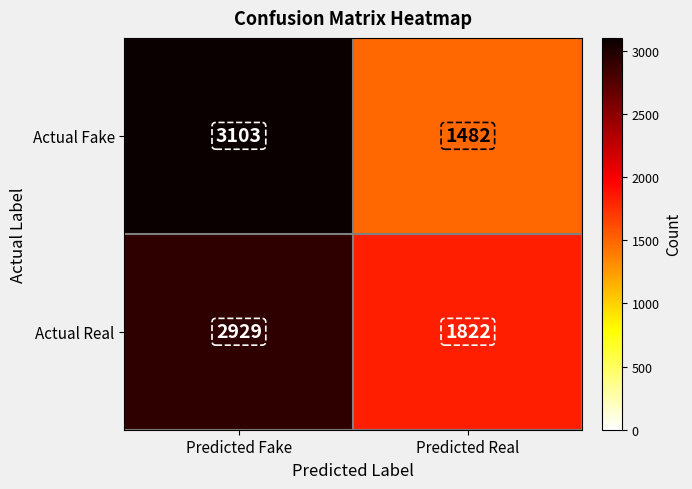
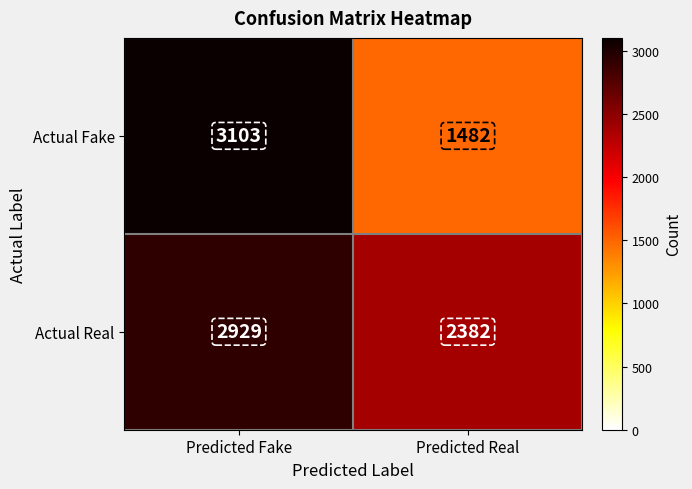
Actual Real, Predicted Real: 1822 -> 2382
